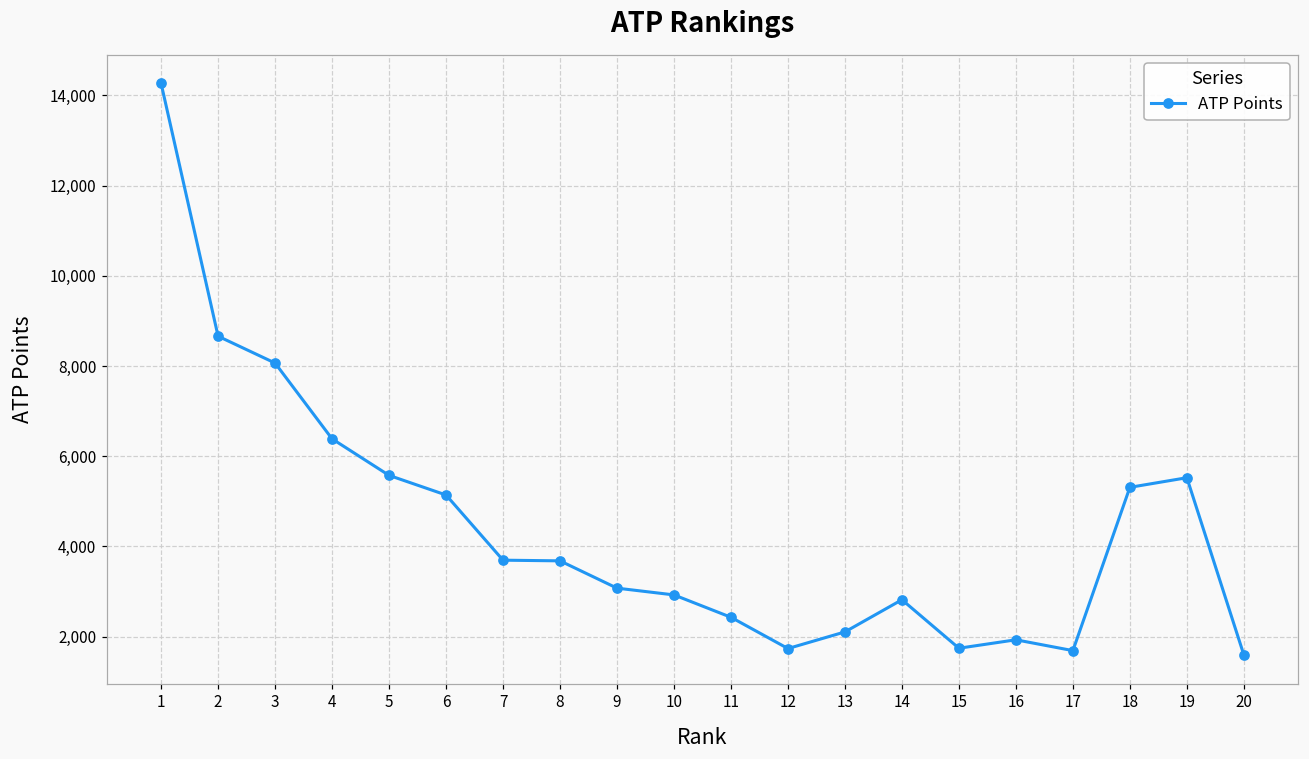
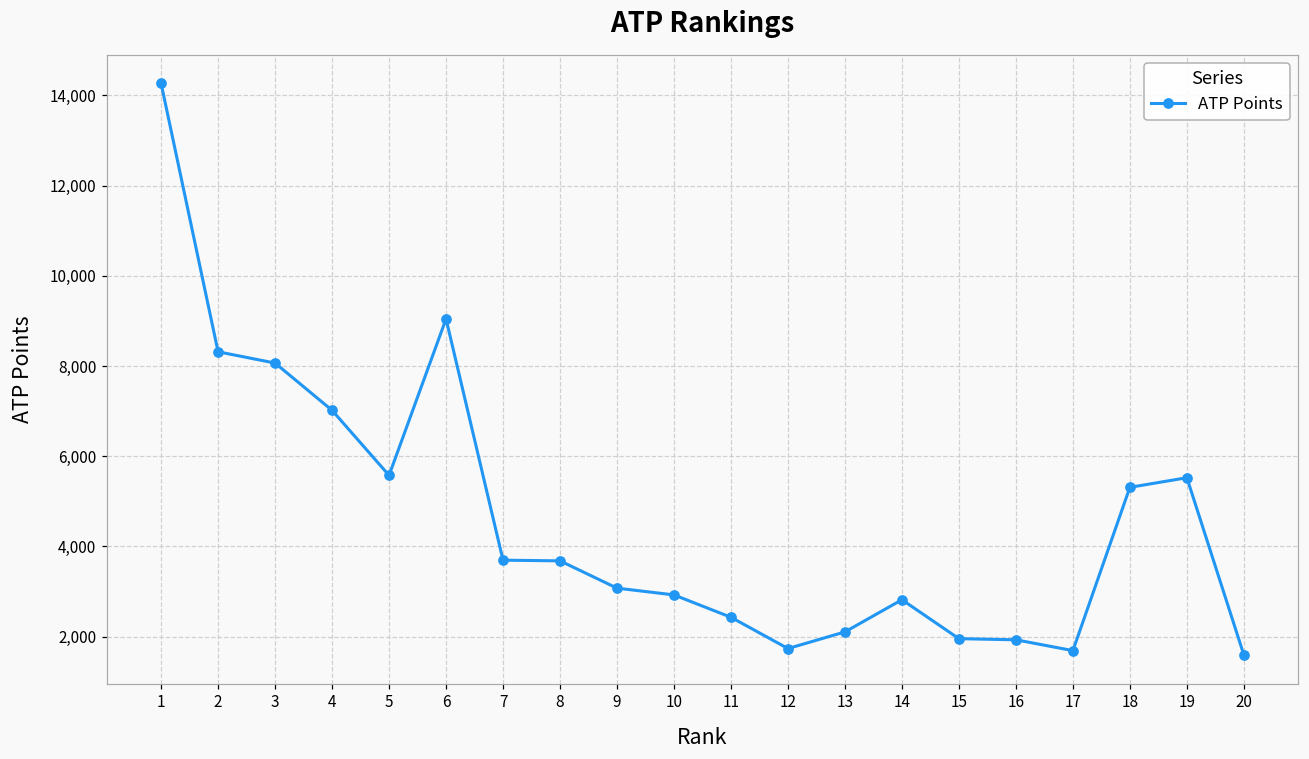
2: 8,700 -> 8,300
4: 6,400 -> 7,000
6: 5,100 -> 9,000
15: 1,700 -> 2,000
